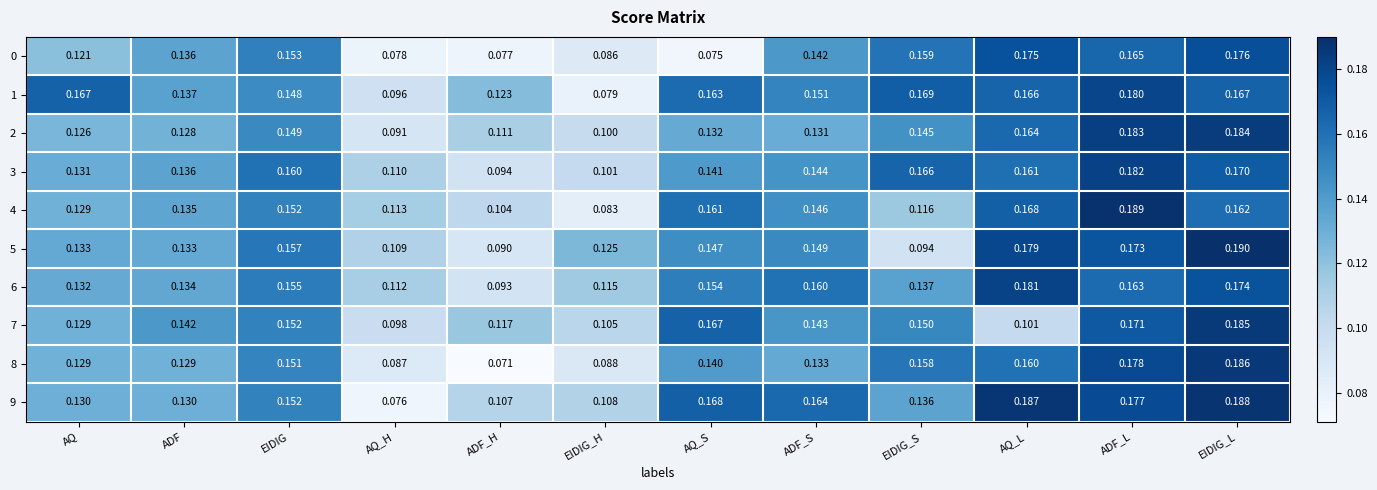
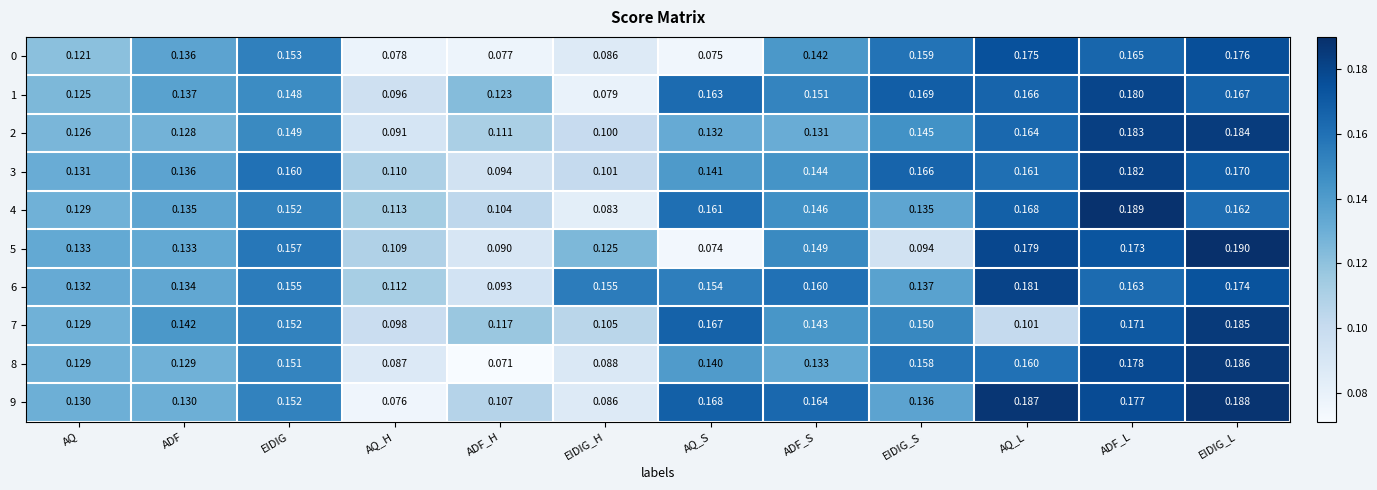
1, AQ: 0.167 -> 0.125
4, EIDIG_S: 0.116 -> 0.135
5, AQ_S: 0.147 -> 0.074
6, EIDIG_H: 0.115 -> 0.155
9, EIDIG_H: 0.108 -> 0.086
